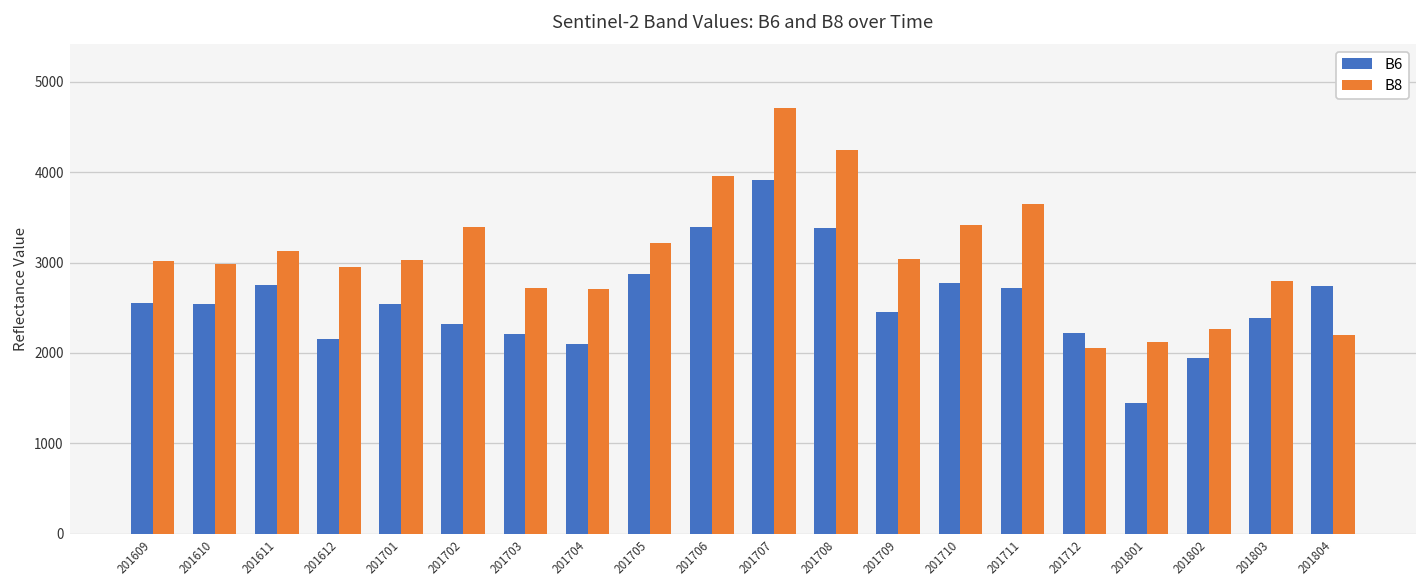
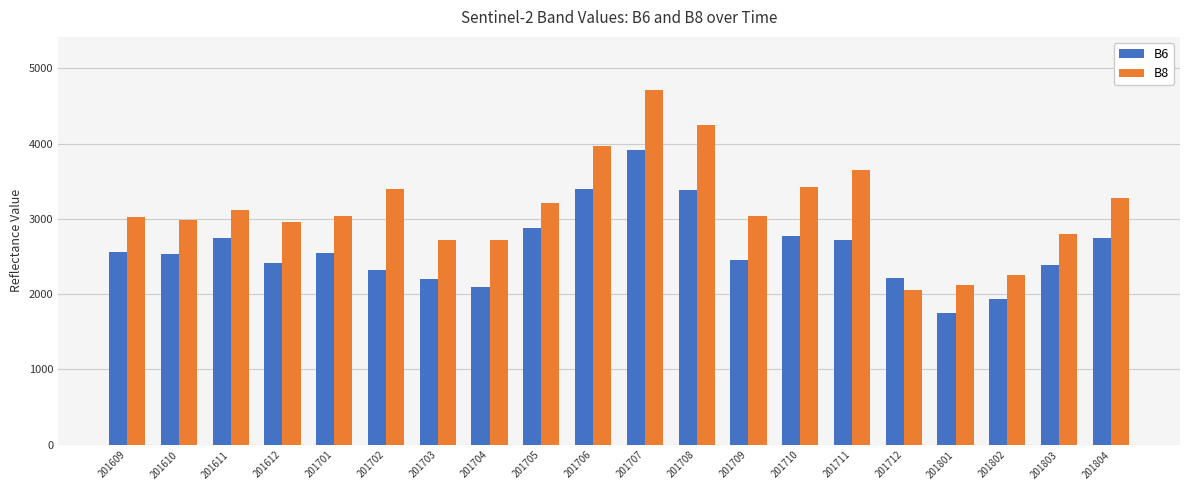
B6, 201612: 2200 -> 2400
B6, 201801: 1500 -> 1800
B8, 201804: 2200 -> 3300
